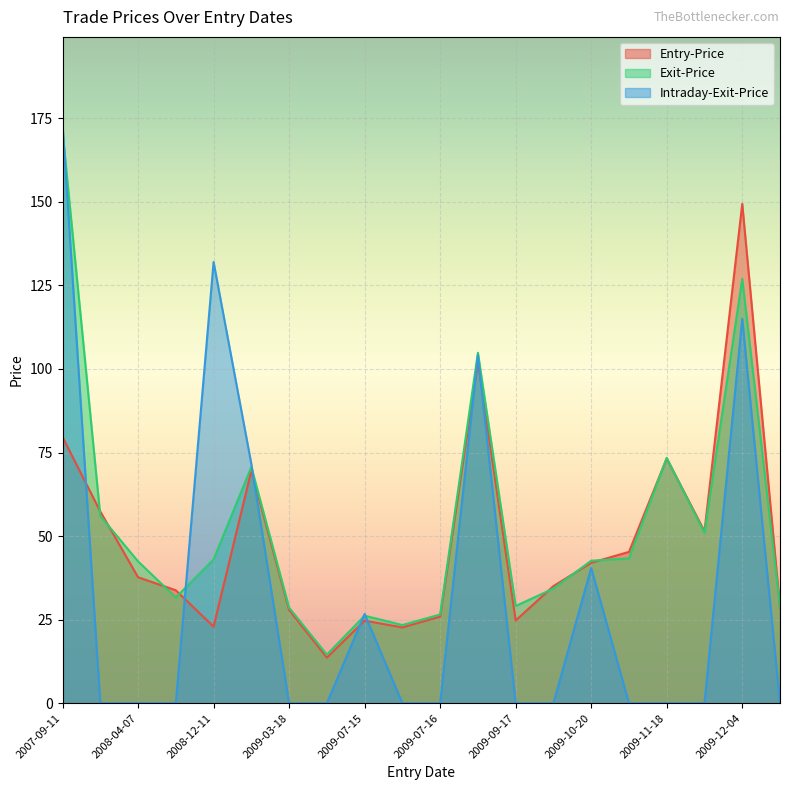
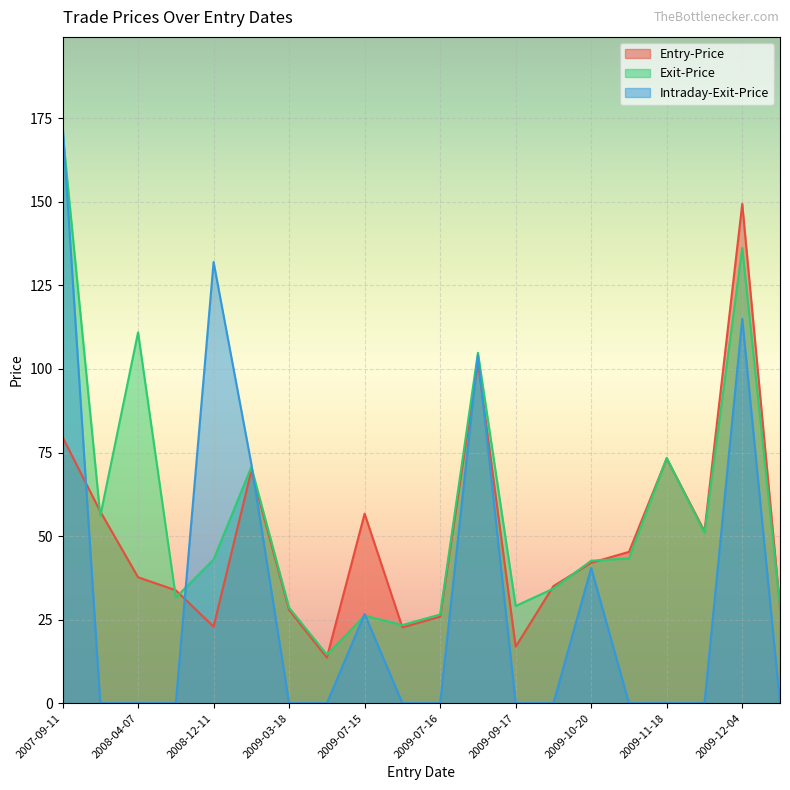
Exit-Price, 2008-04-07: 42 -> 111
Entry-Price, 2009-07-15: 25 -> 57
Entry-Price, 2009-09-17: 25 -> 17
Exit-Price, 2009-12-04: 127 -> 136
